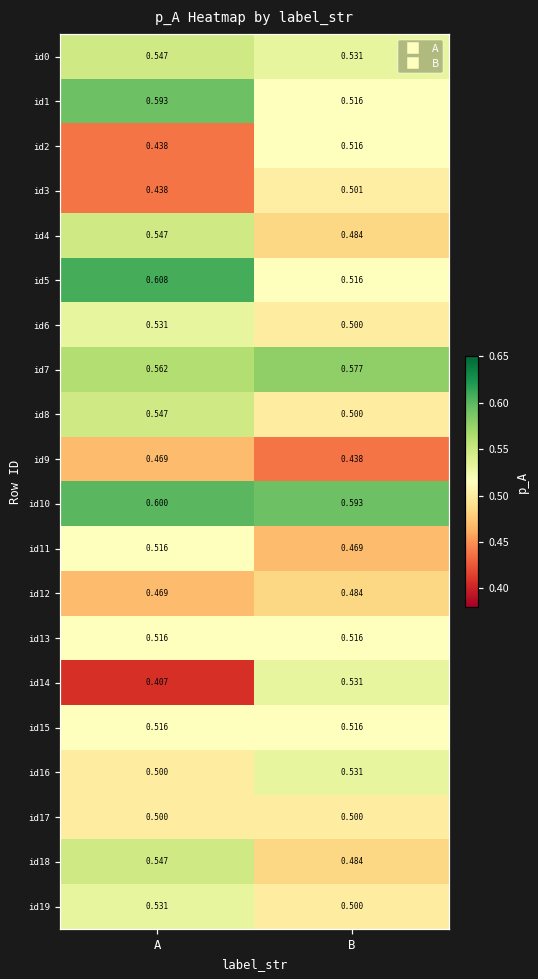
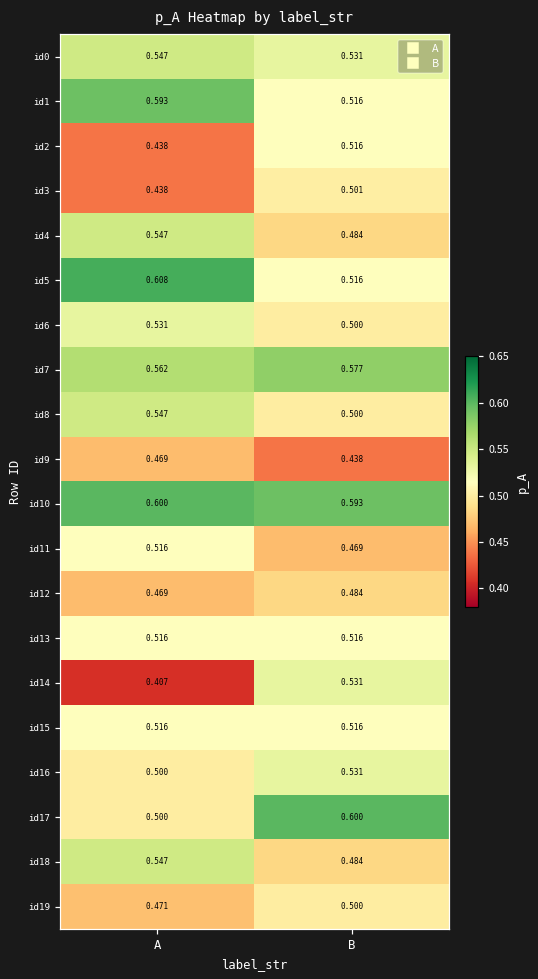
id17, B: 0.500 -> 0.600
id19, A: 0.531 -> 0.471
